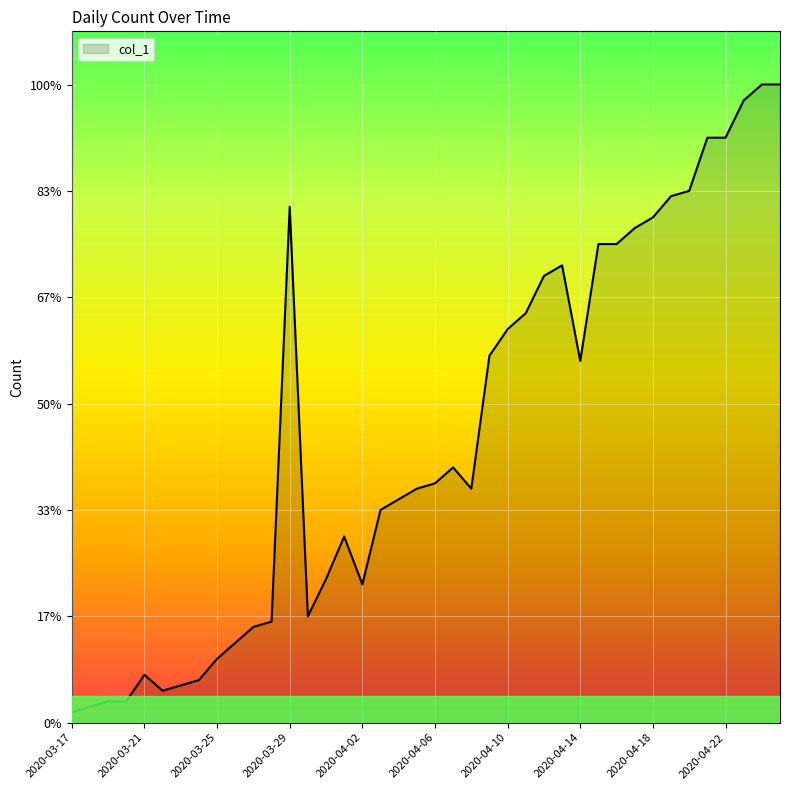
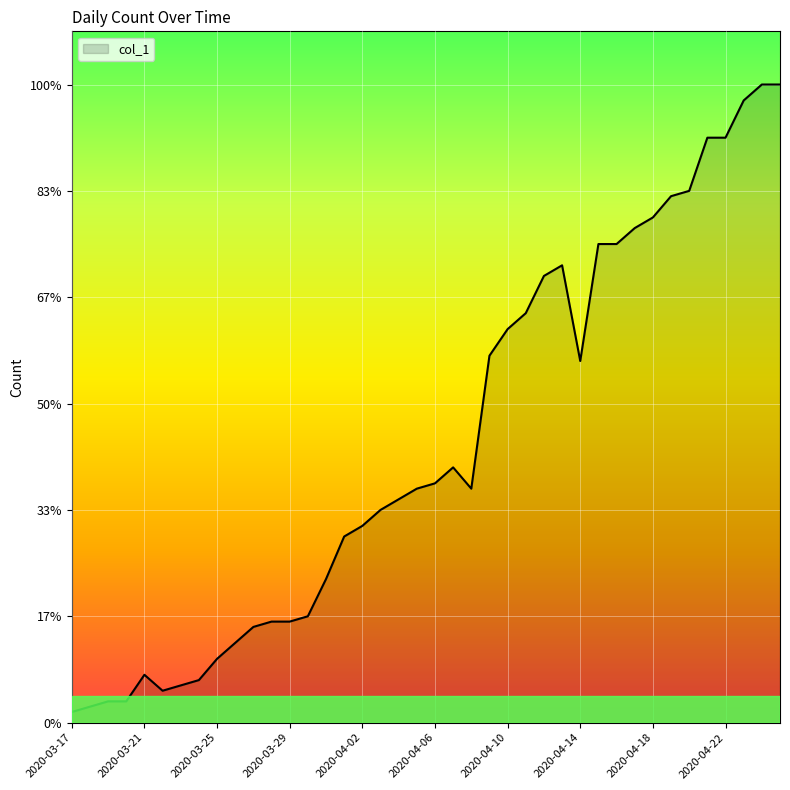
2020-03-29: 81% -> 16%
2020-04-02: 22% -> 31%
